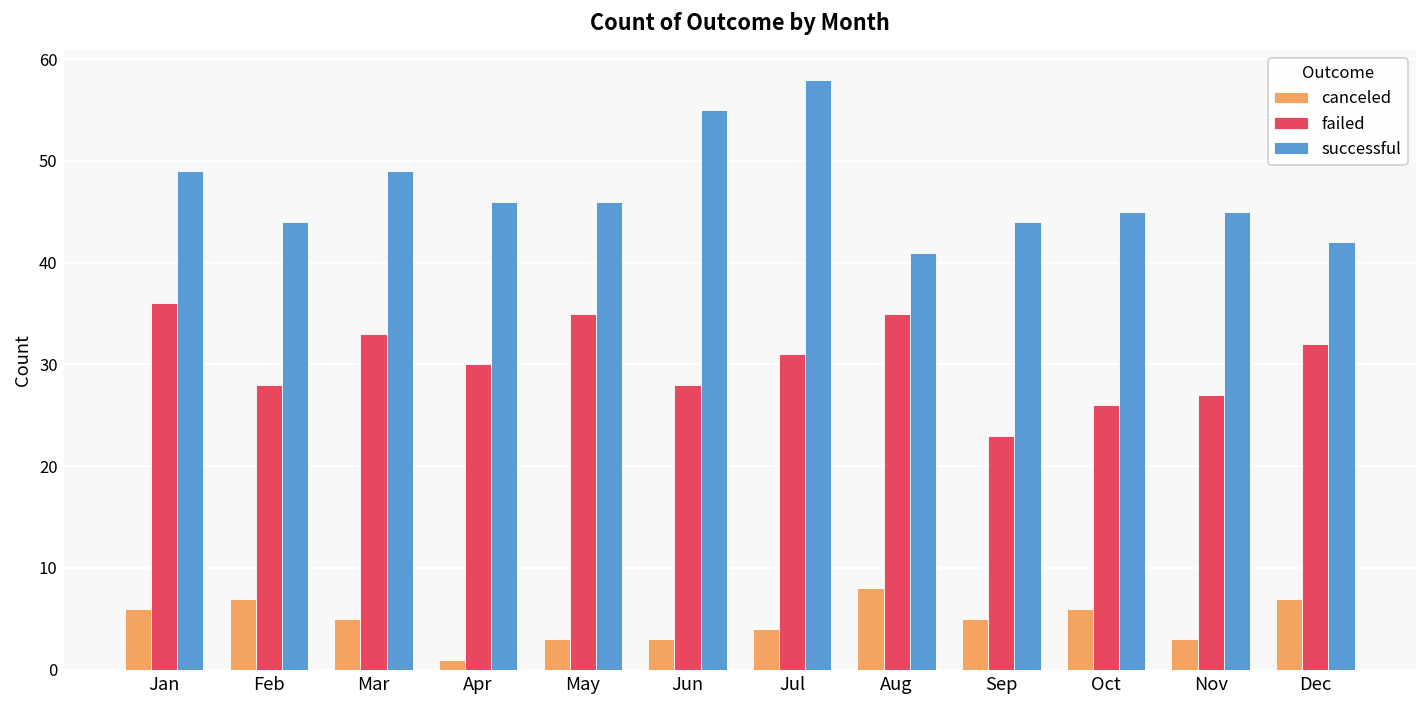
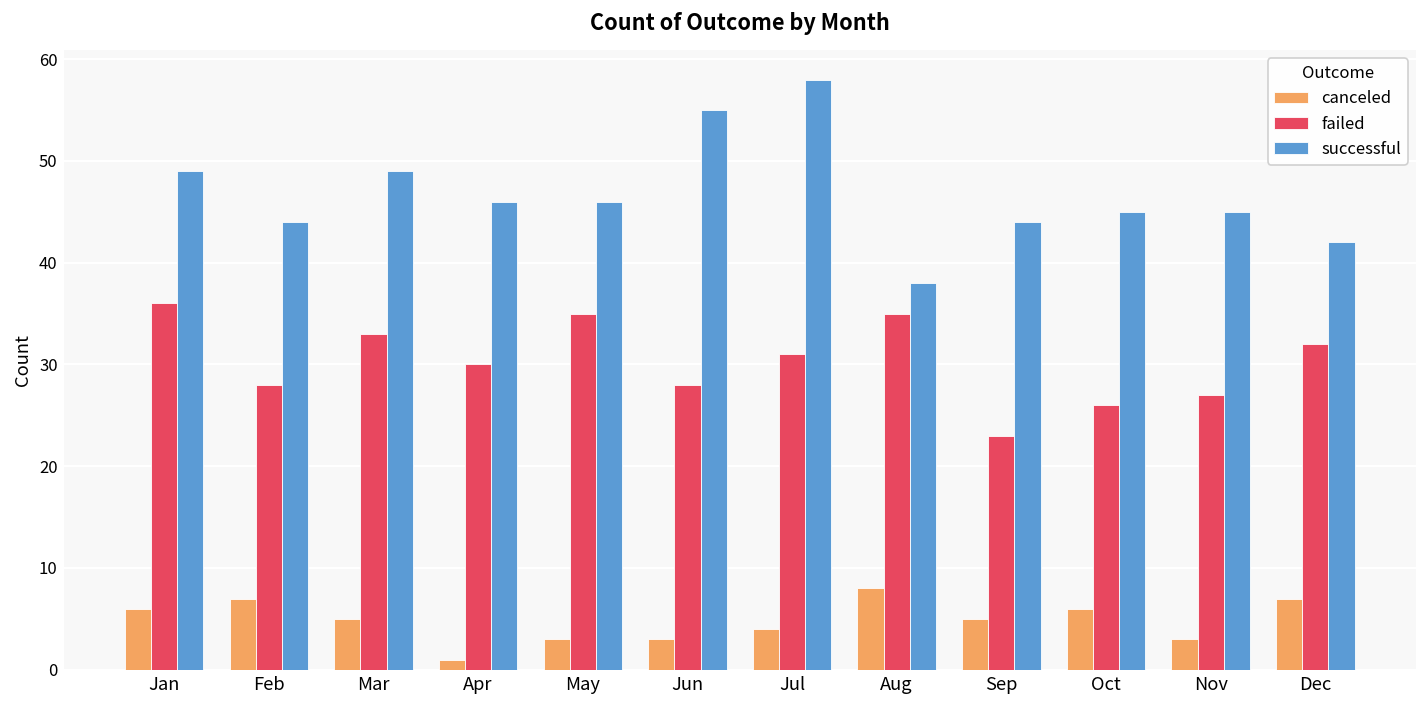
successful, Aug: 41 -> 38
